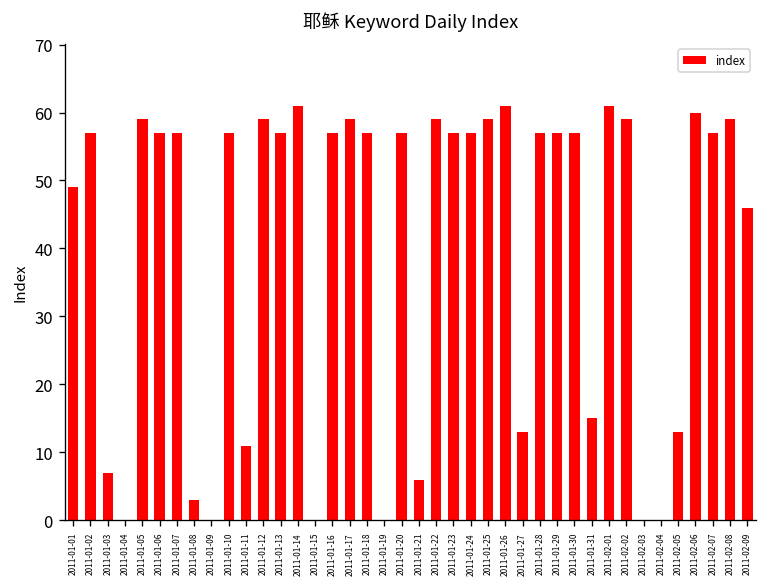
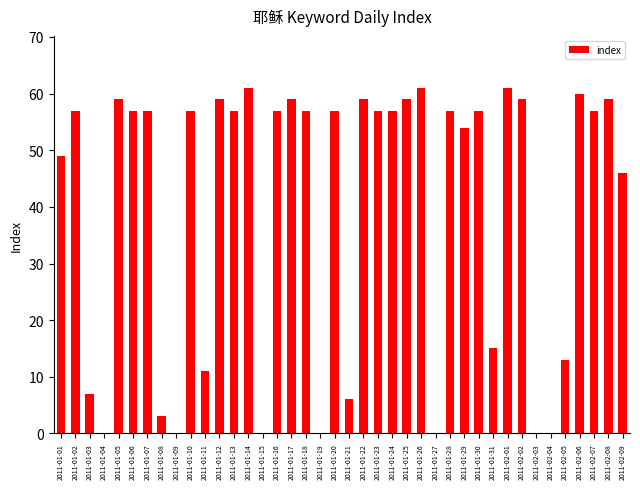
2011-01-27: 13 -> 0
2011-01-29: 57 -> 54
